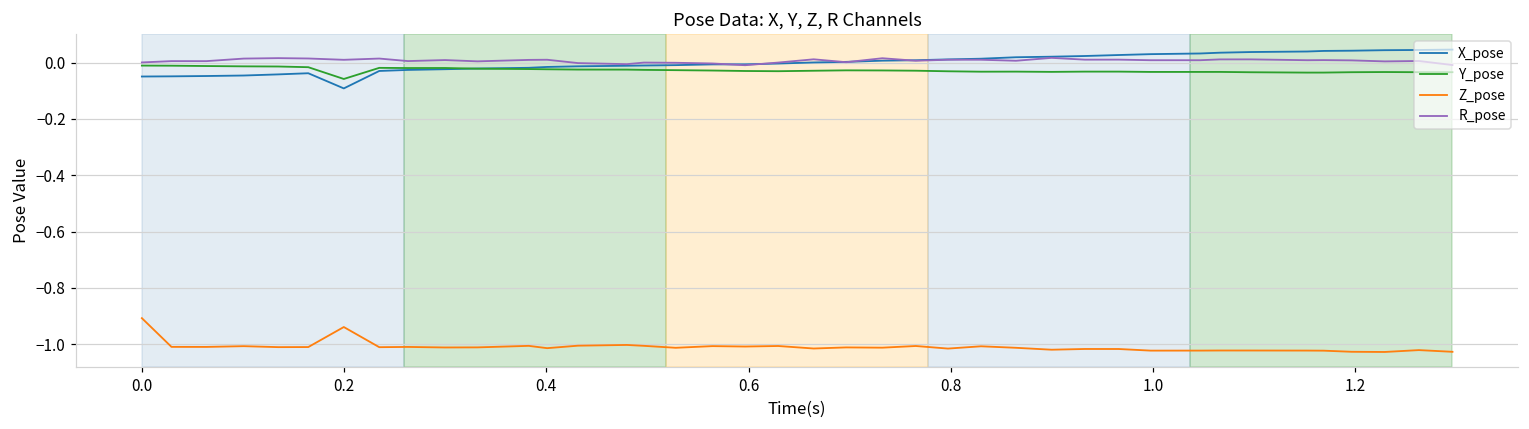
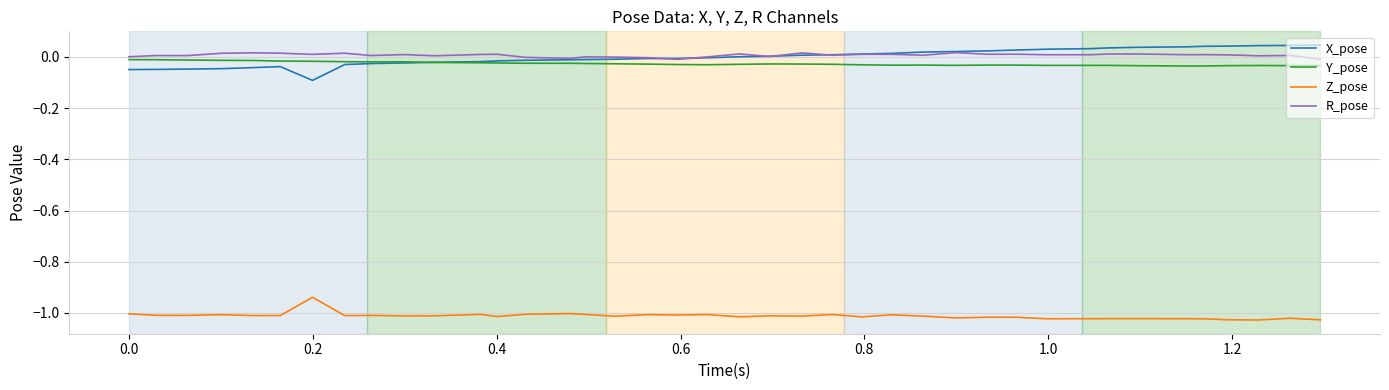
Z_pose, 0.0: -0.91 -> -1.00
Y_pose, 0.2: -0.06 -> -0.02
